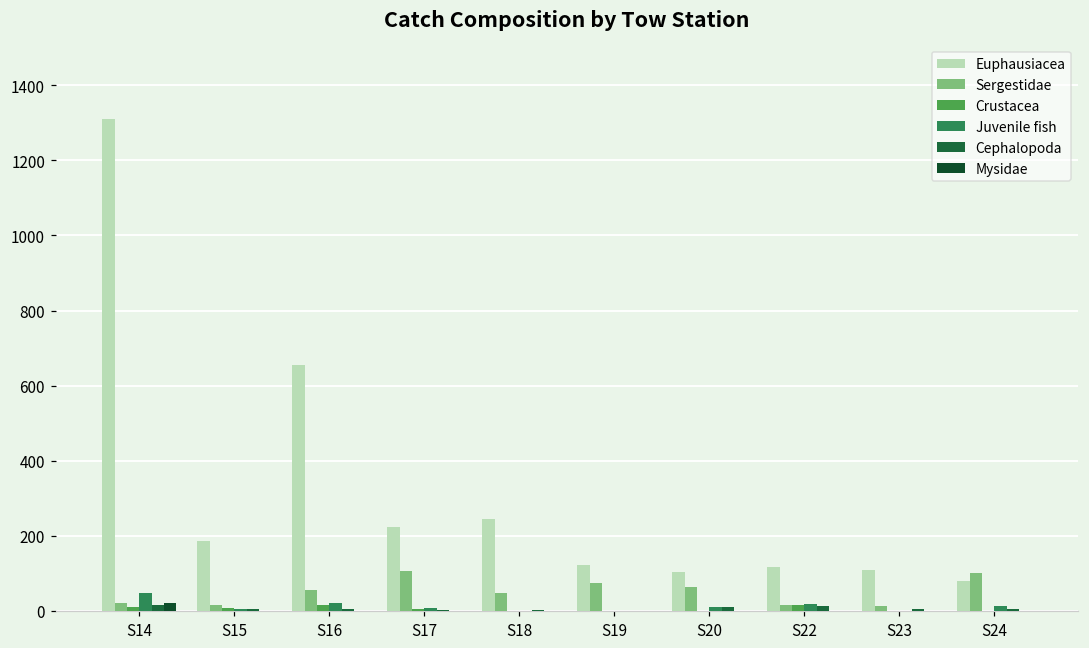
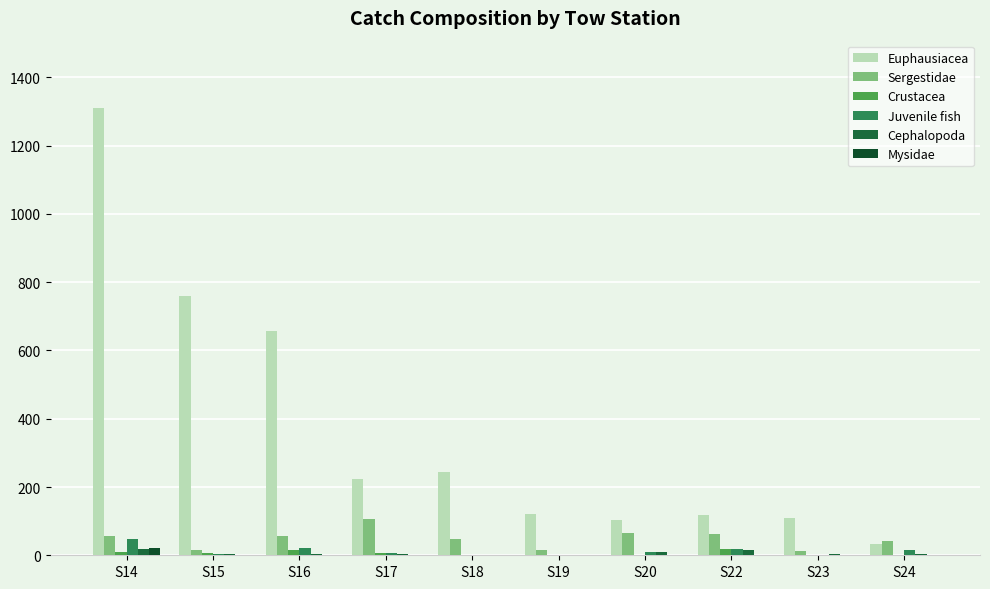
Sergestidae, S14: 20 -> 60
Euphausiacea, S15: 190 -> 760
Sergestidae, S19: 70 -> 20
Sergestidae, S22: 20 -> 60
Euphausiacea, S24: 80 -> 30
Sergestidae, S24: 100 -> 40
